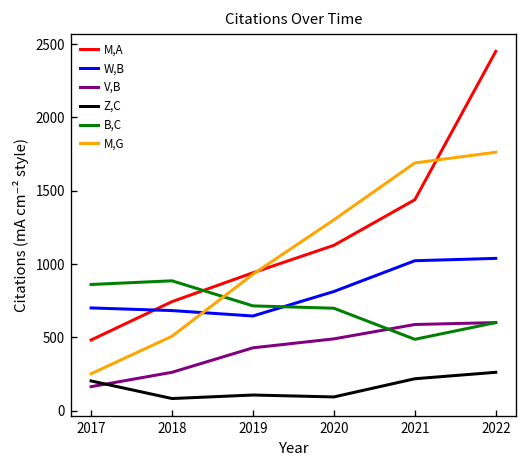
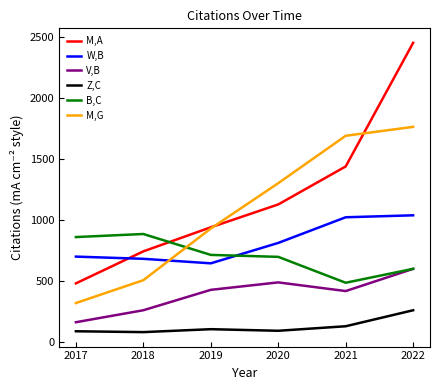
Z,C, 2017: 200 -> 90
M,G, 2017: 250 -> 320
V,B, 2021: 590 -> 420
Z,C, 2021: 220 -> 130
